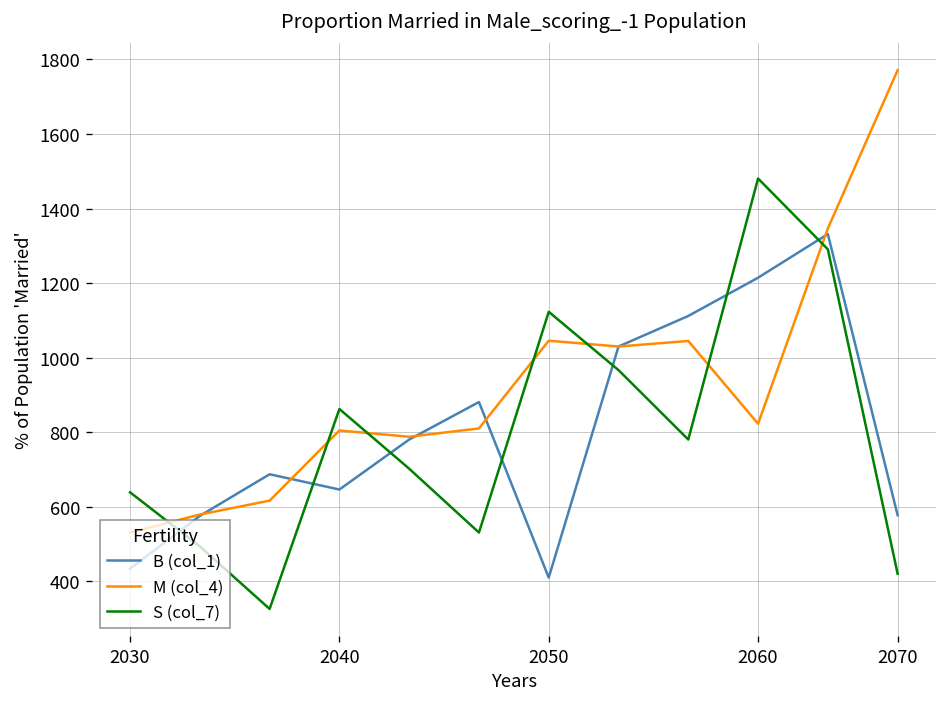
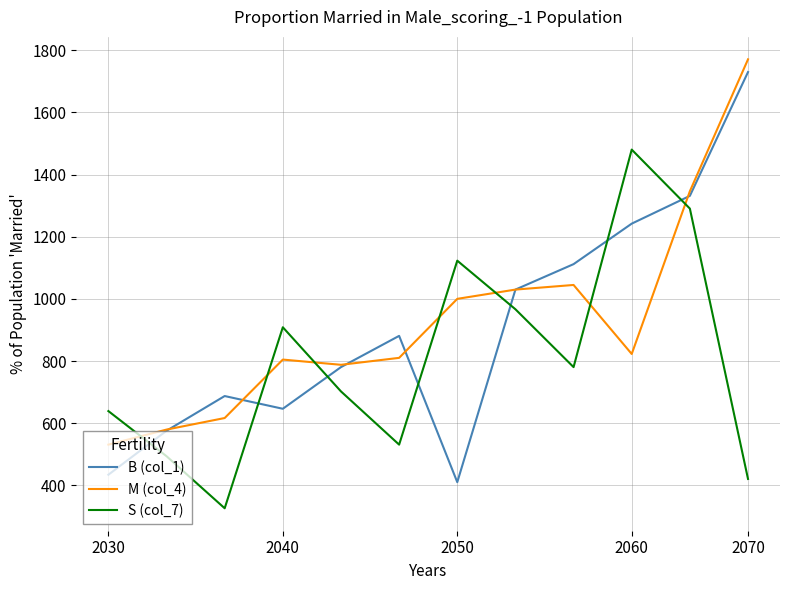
S (col_7), 2040: 860 -> 910
M (col_4), 2050: 1050 -> 1000
B (col_1), 2060: 1210 -> 1240
B (col_1), 2070: 580 -> 1730
